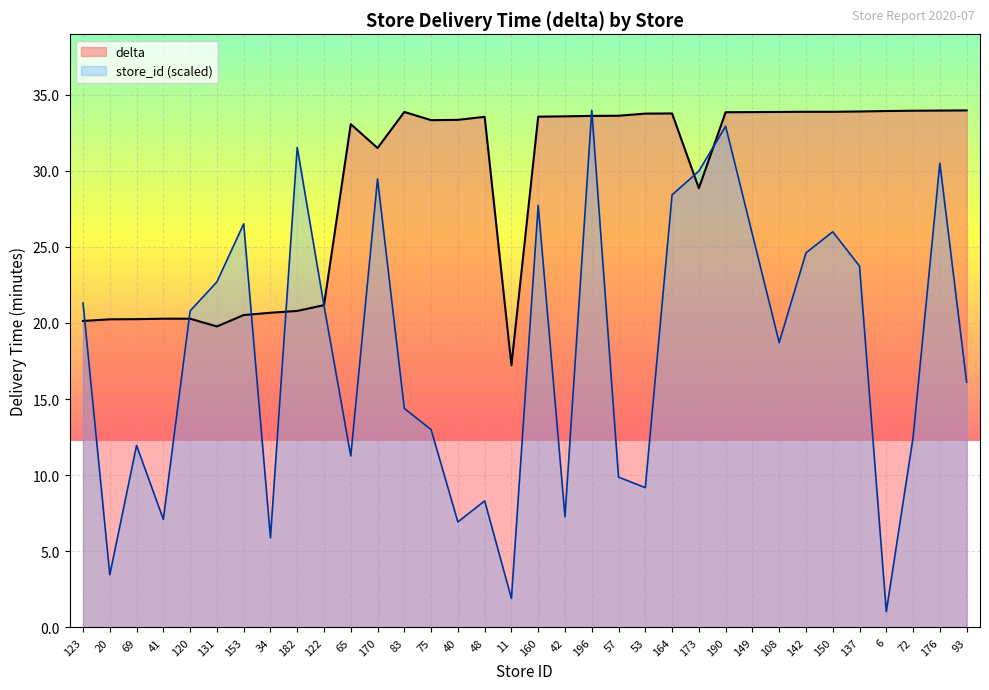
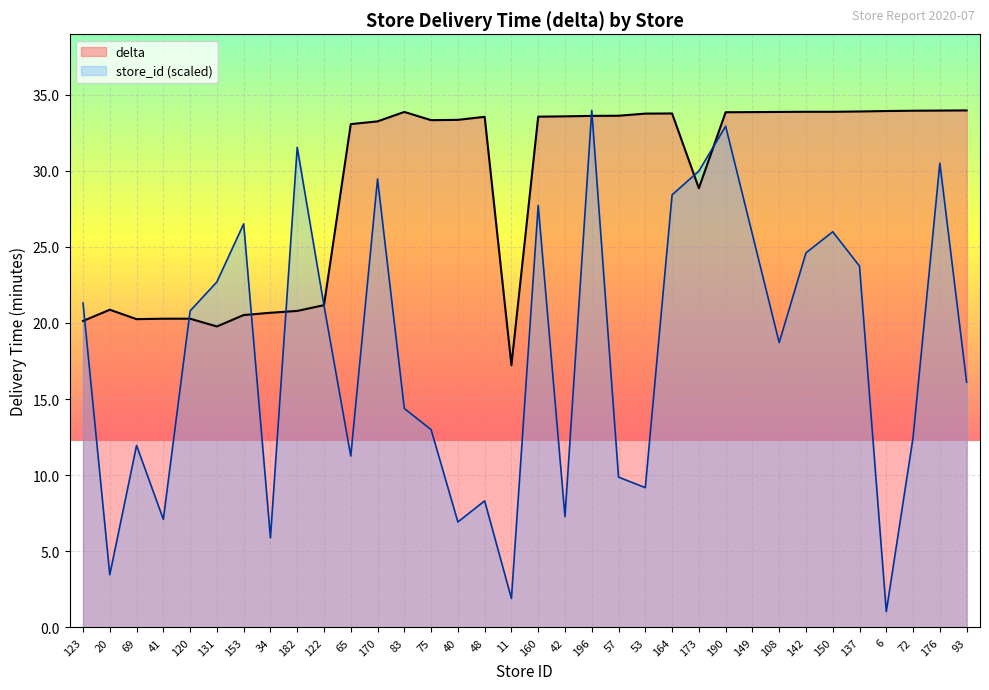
delta, 20: 20.2 -> 20.9
delta, 170: 31.5 -> 33.2
